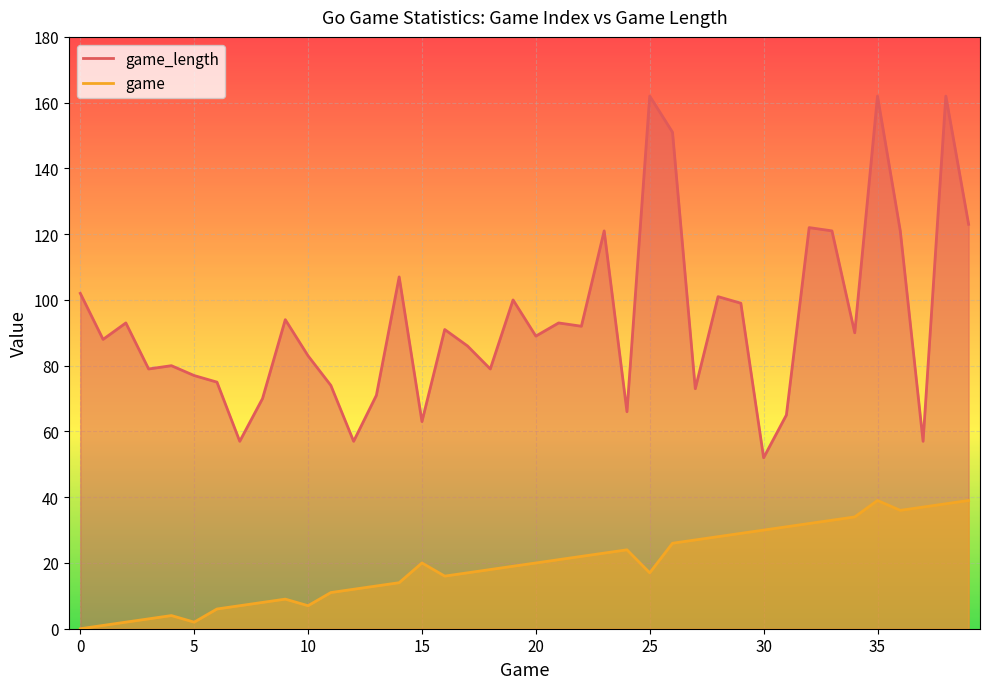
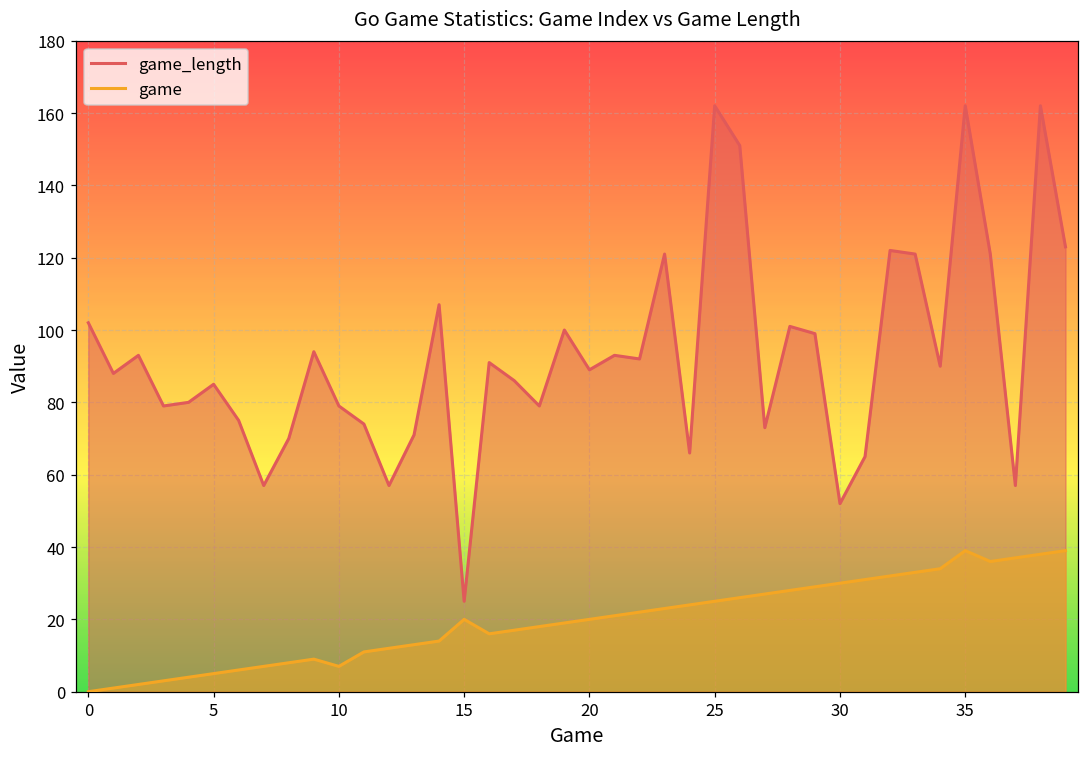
game_length, 5: 77 -> 85
game, 5: 2 -> 5
game_length, 10: 83 -> 79
game_length, 15: 63 -> 25
game, 25: 17 -> 25
